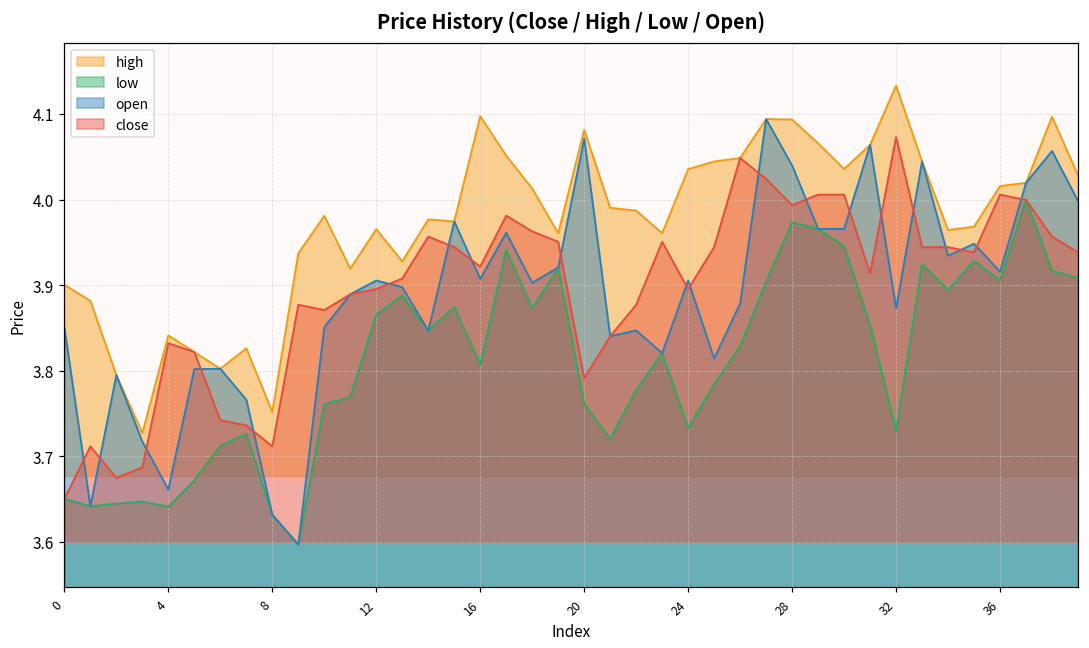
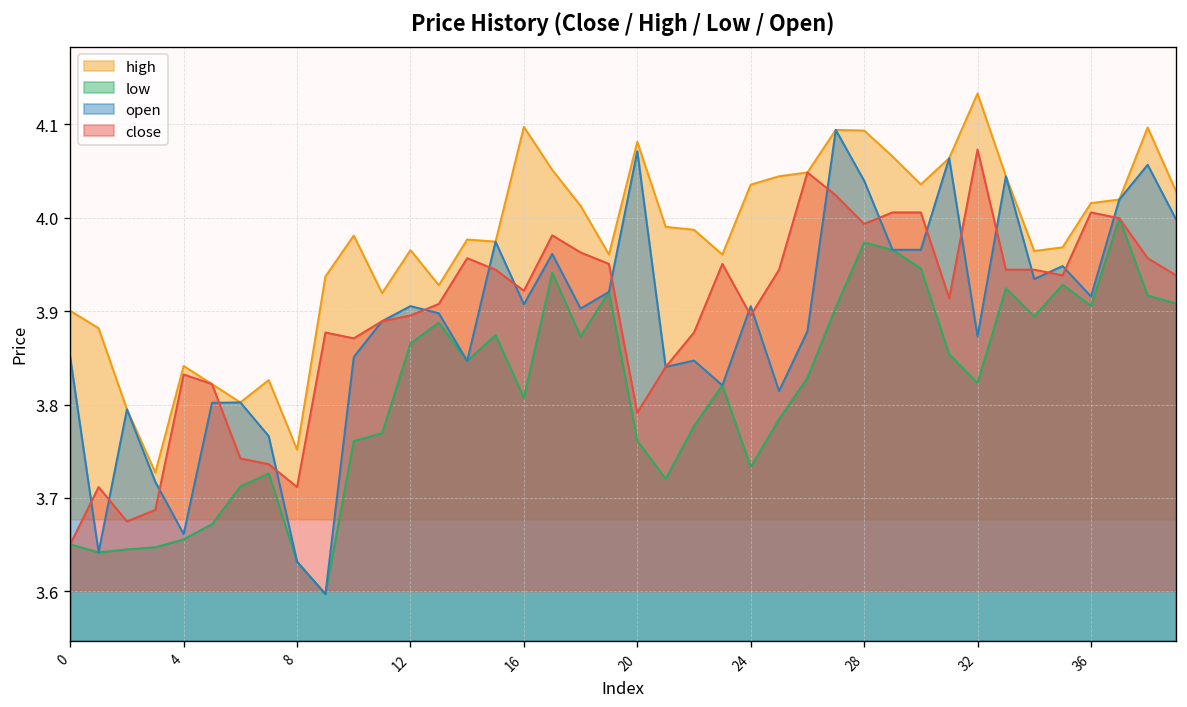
low, 4: 3.64 -> 3.66
low, 32: 3.73 -> 3.82
